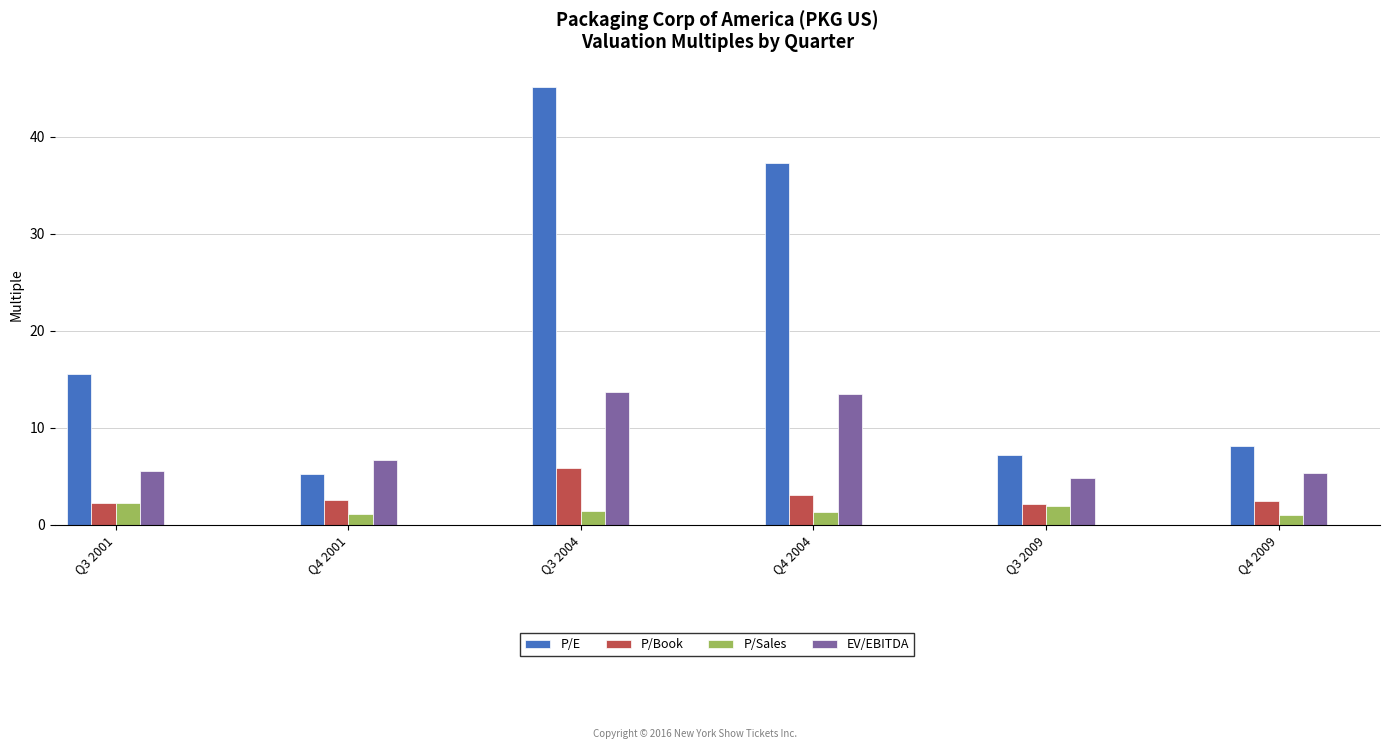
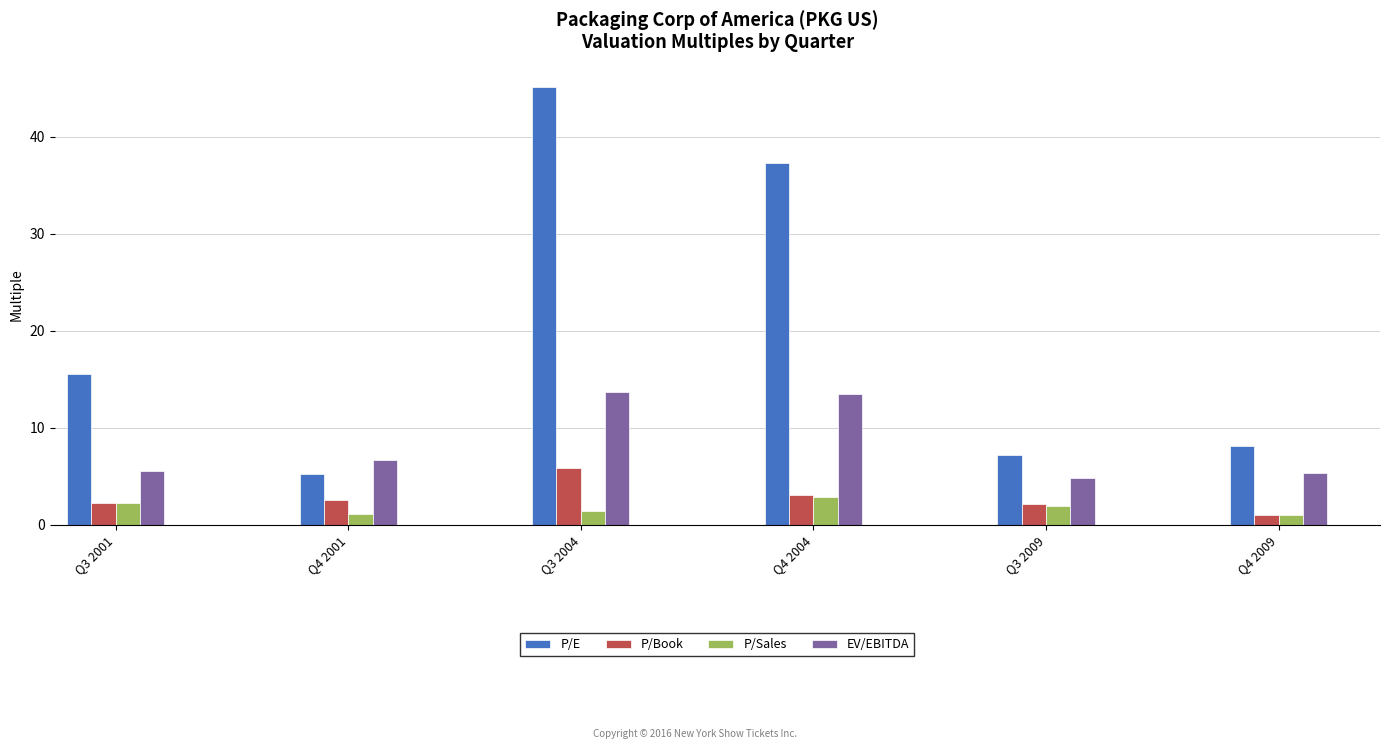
P/Sales, Q4 2004: 1 -> 3
P/Book, Q4 2009: 2 -> 1
